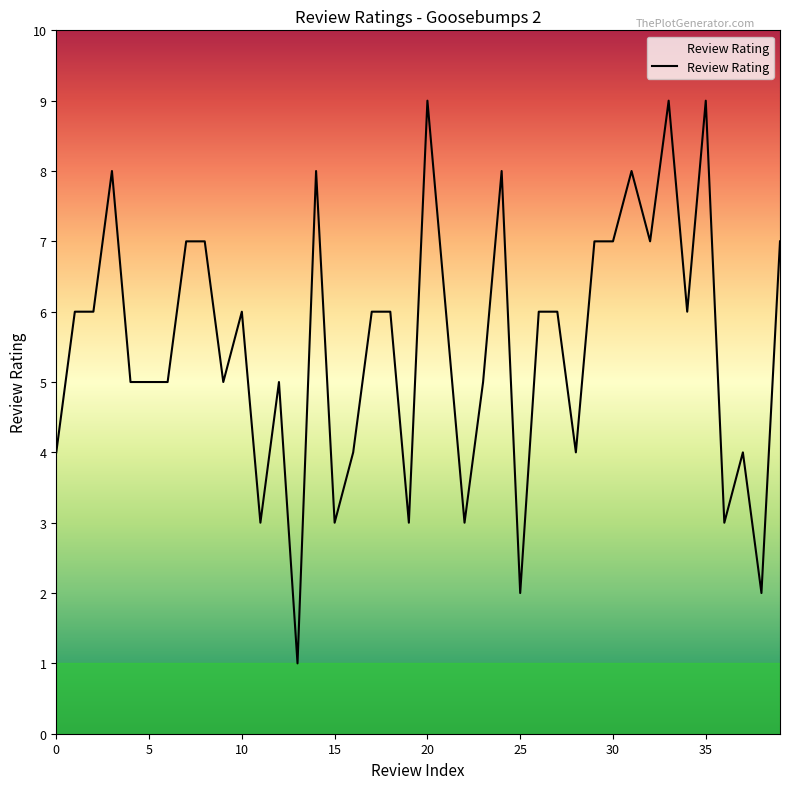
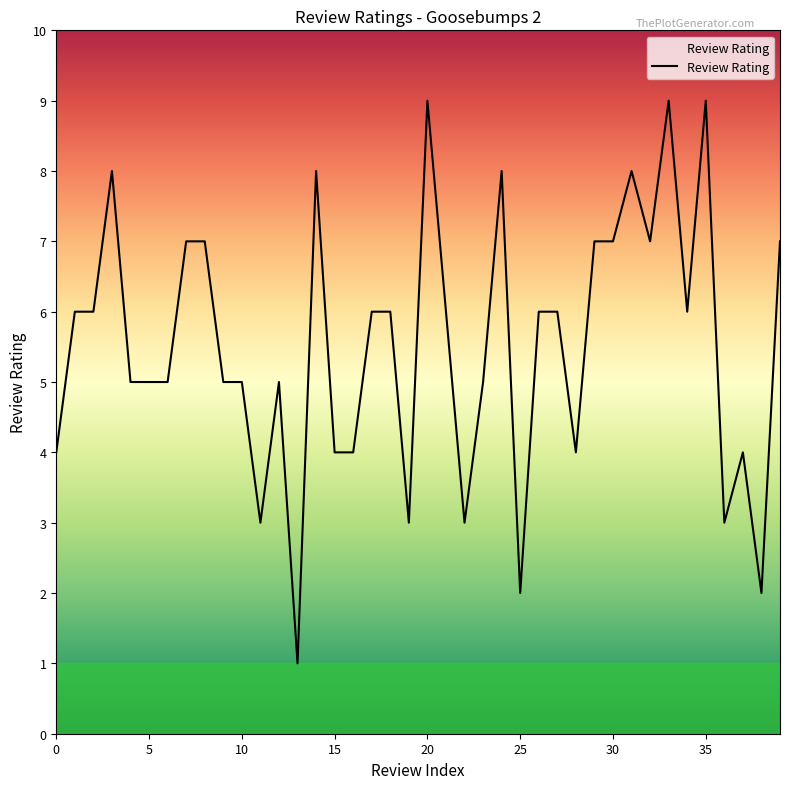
10: 6 -> 5
15: 3 -> 4
